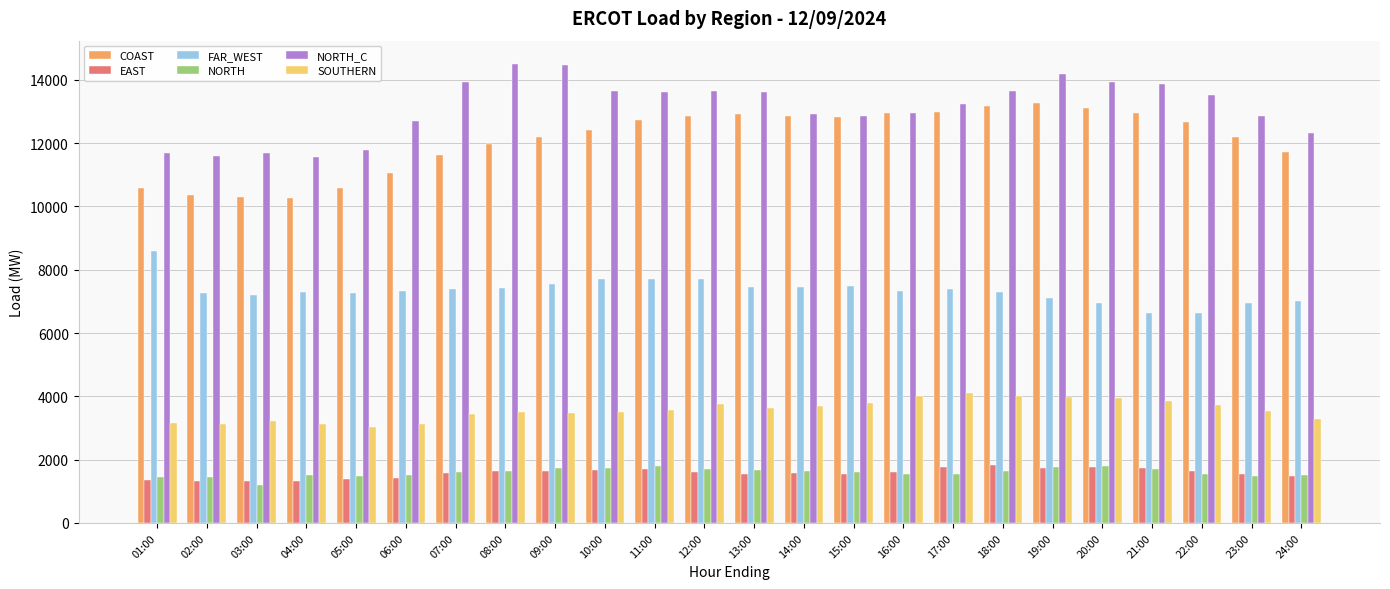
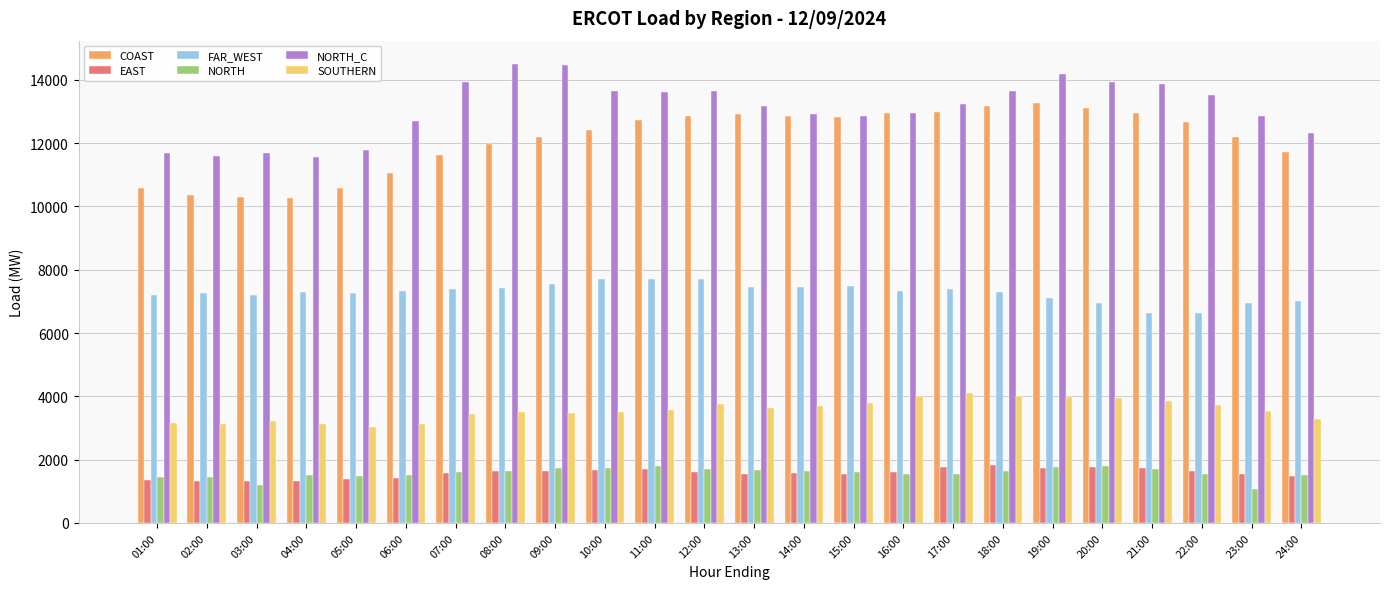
FAR_WEST, 01:00: 8600 -> 7200
NORTH_C, 13:00: 13600 -> 13200
NORTH, 23:00: 1500 -> 1100
